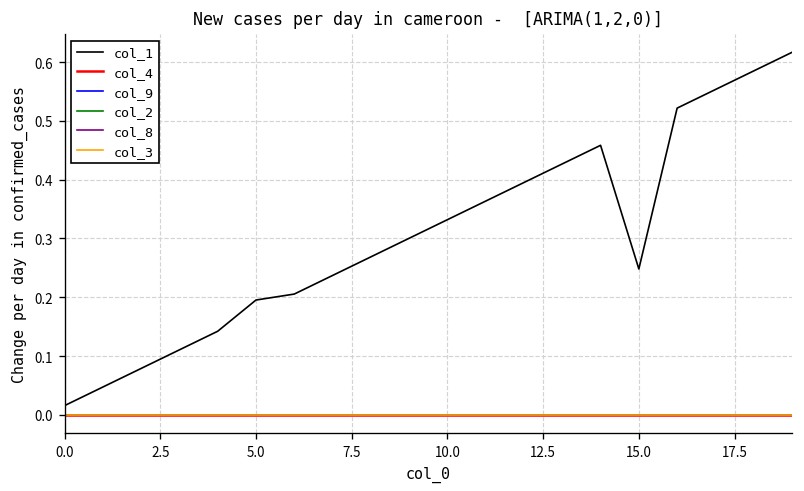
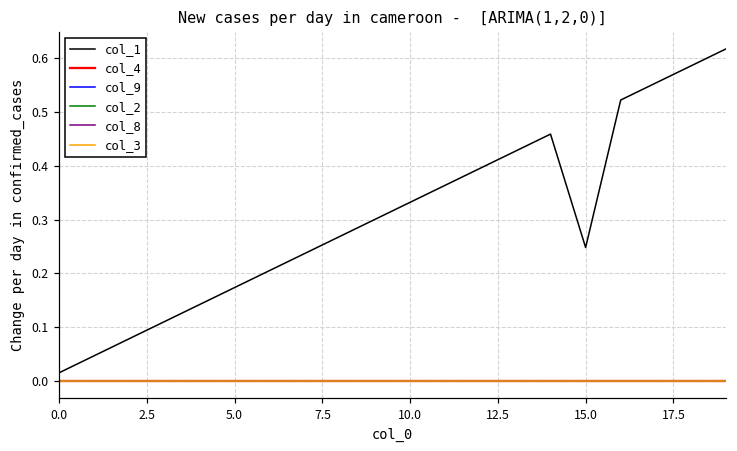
col_1, 5.0: 0.20 -> 0.17
